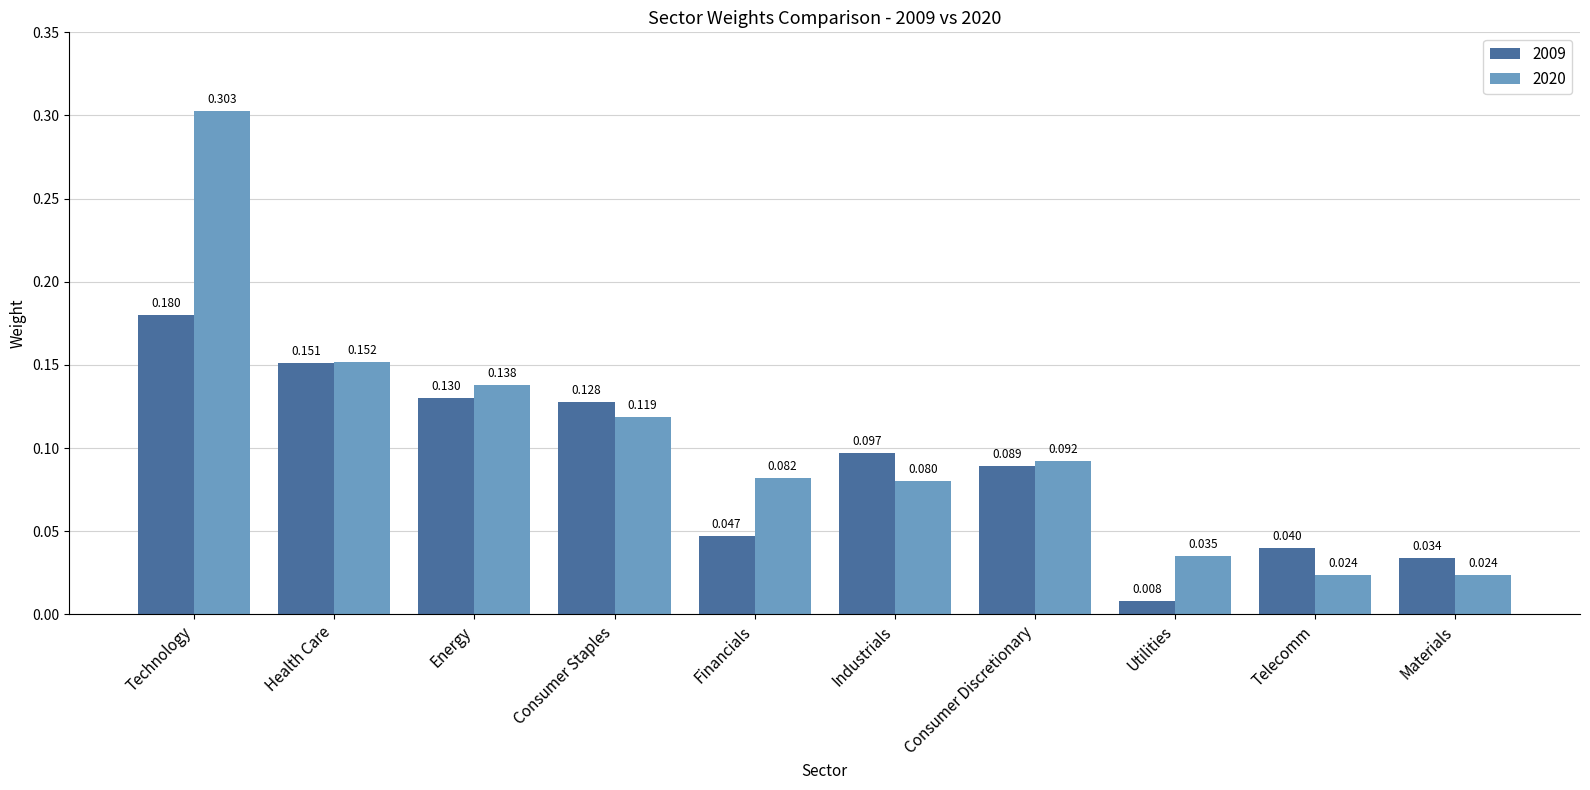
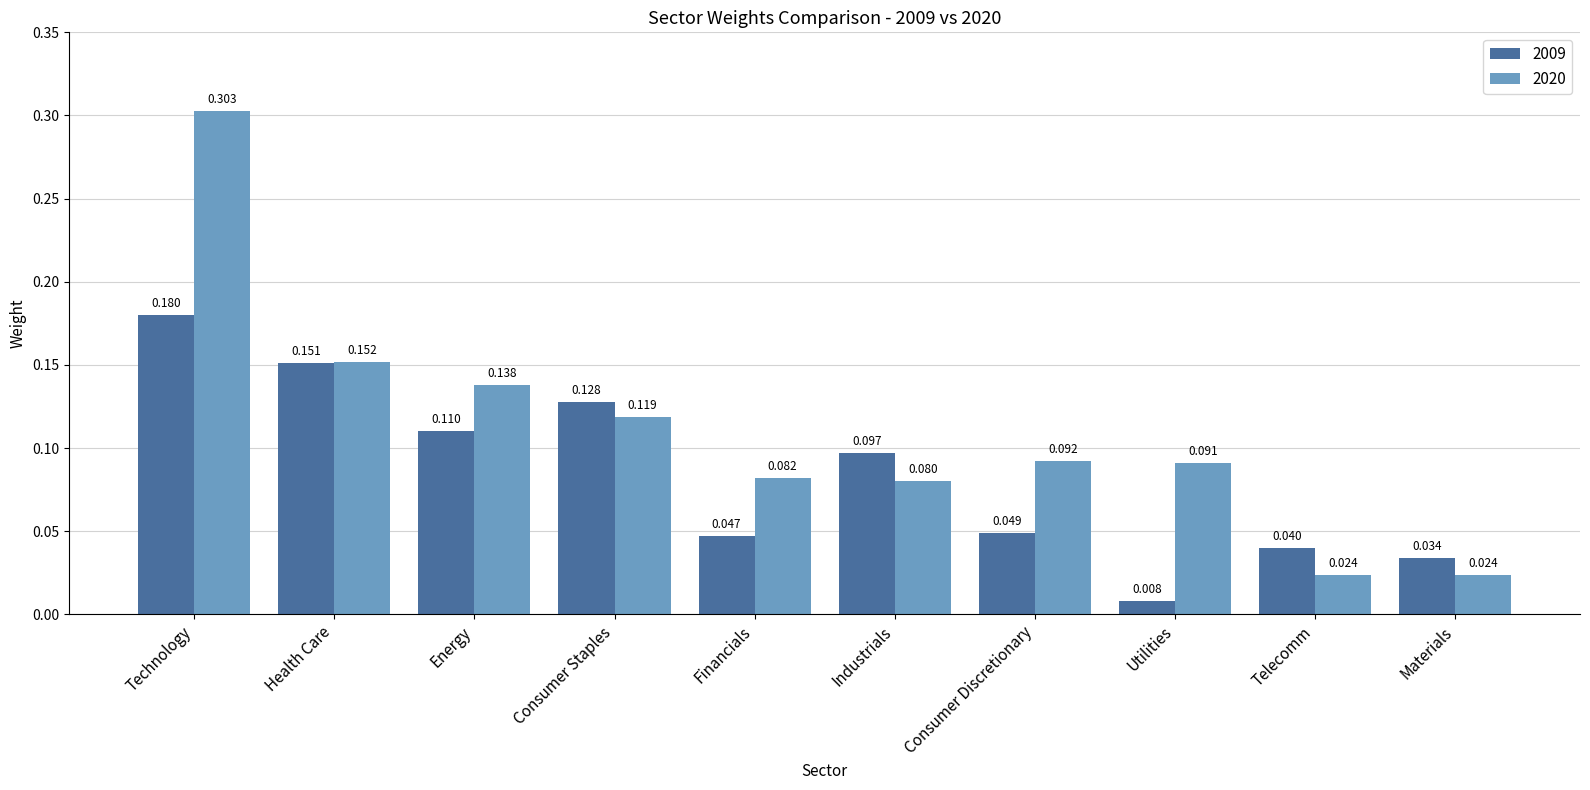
2009, Energy: 0.130 -> 0.110
2009, Consumer Discretionary: 0.089 -> 0.049
2020, Utilities: 0.035 -> 0.091
